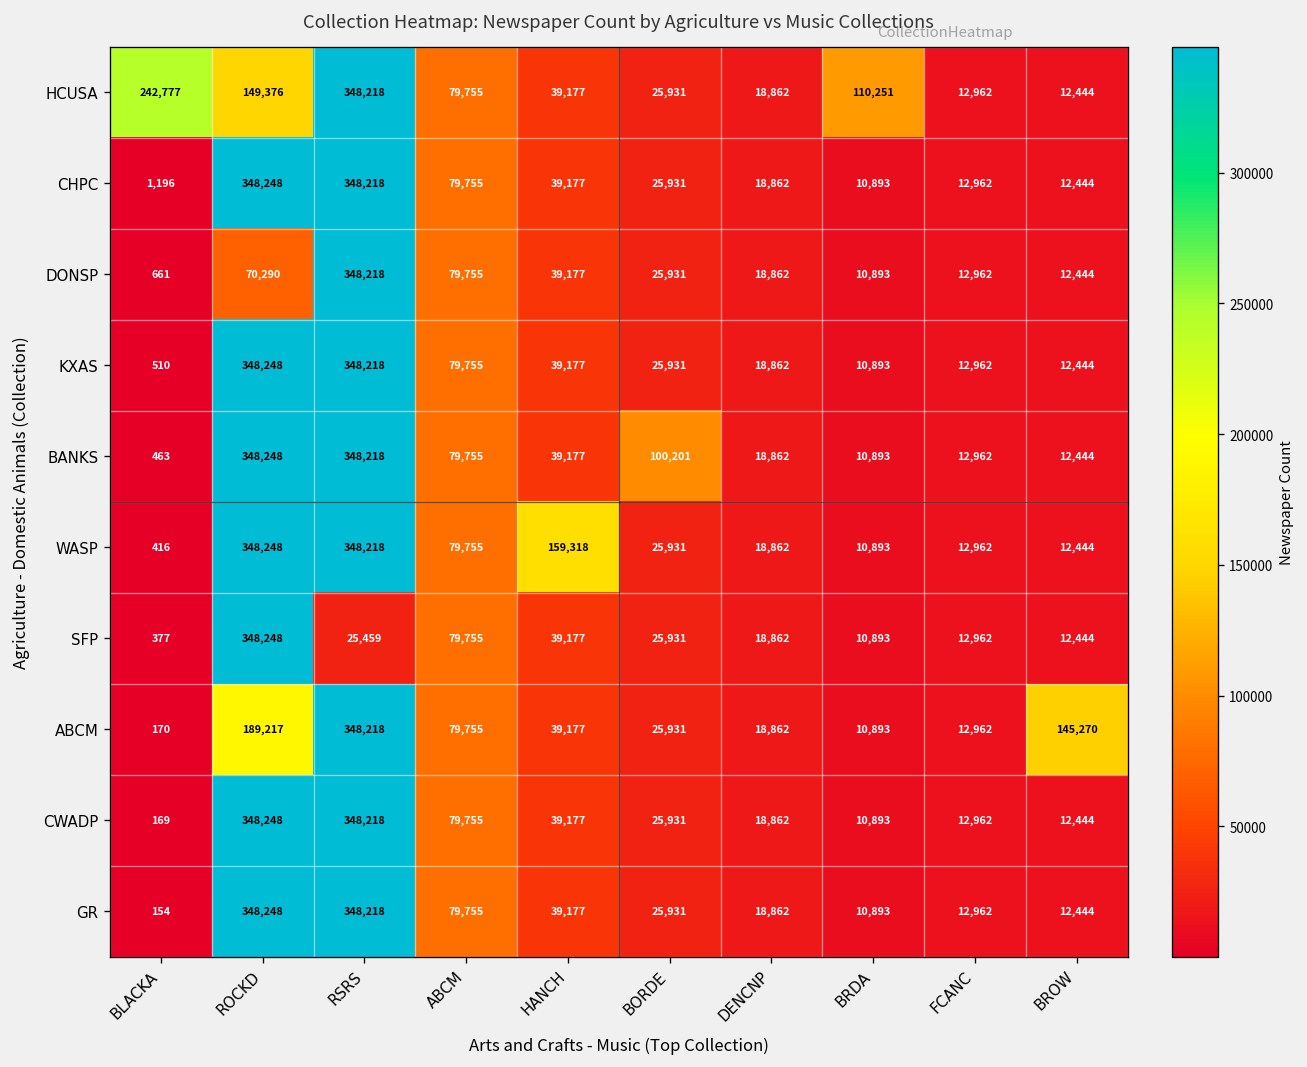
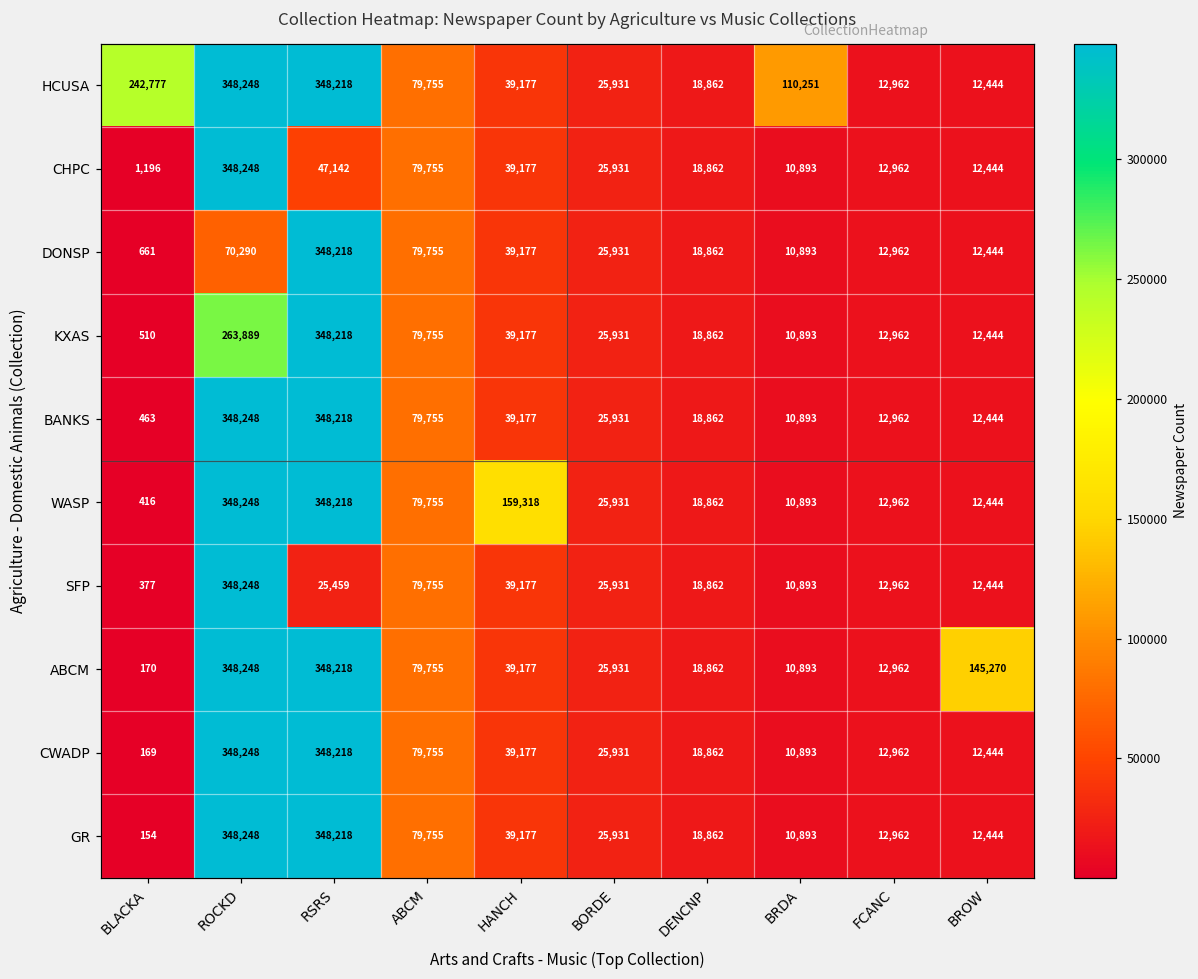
HCUSA, ROCKD: 149,376 -> 348,248
CHPC, RSRS: 348,218 -> 47,142
KXAS, ROCKD: 348,248 -> 263,889
BANKS, BORDE: 100,201 -> 25,931
ABCM, ROCKD: 189,217 -> 348,248
